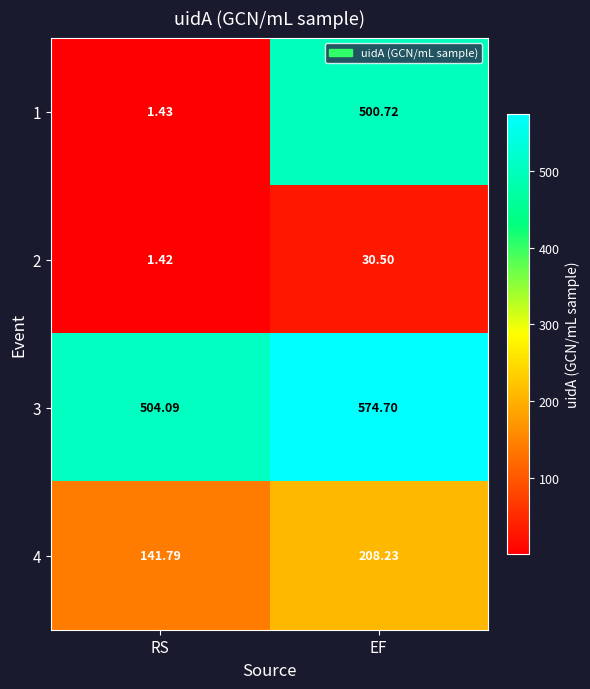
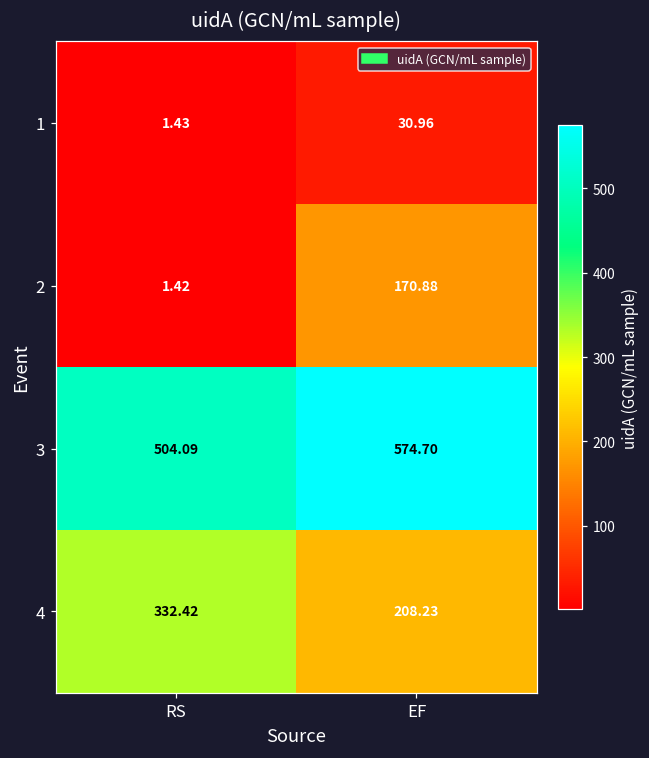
1, EF: 500.72 -> 30.96
2, EF: 30.50 -> 170.88
4, RS: 141.79 -> 332.42
